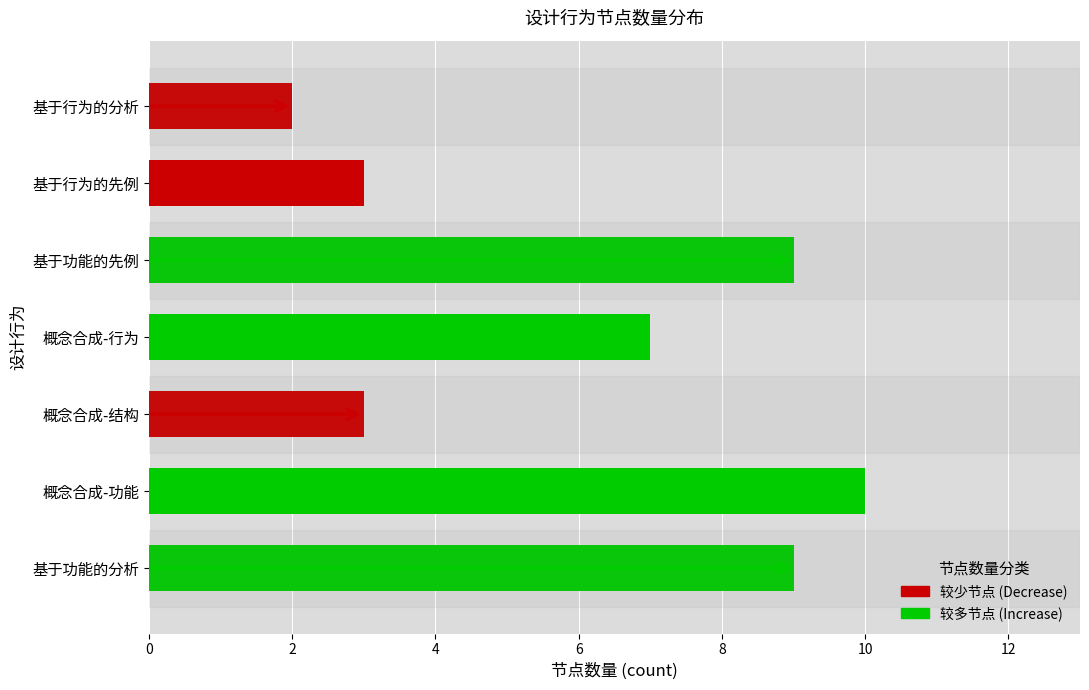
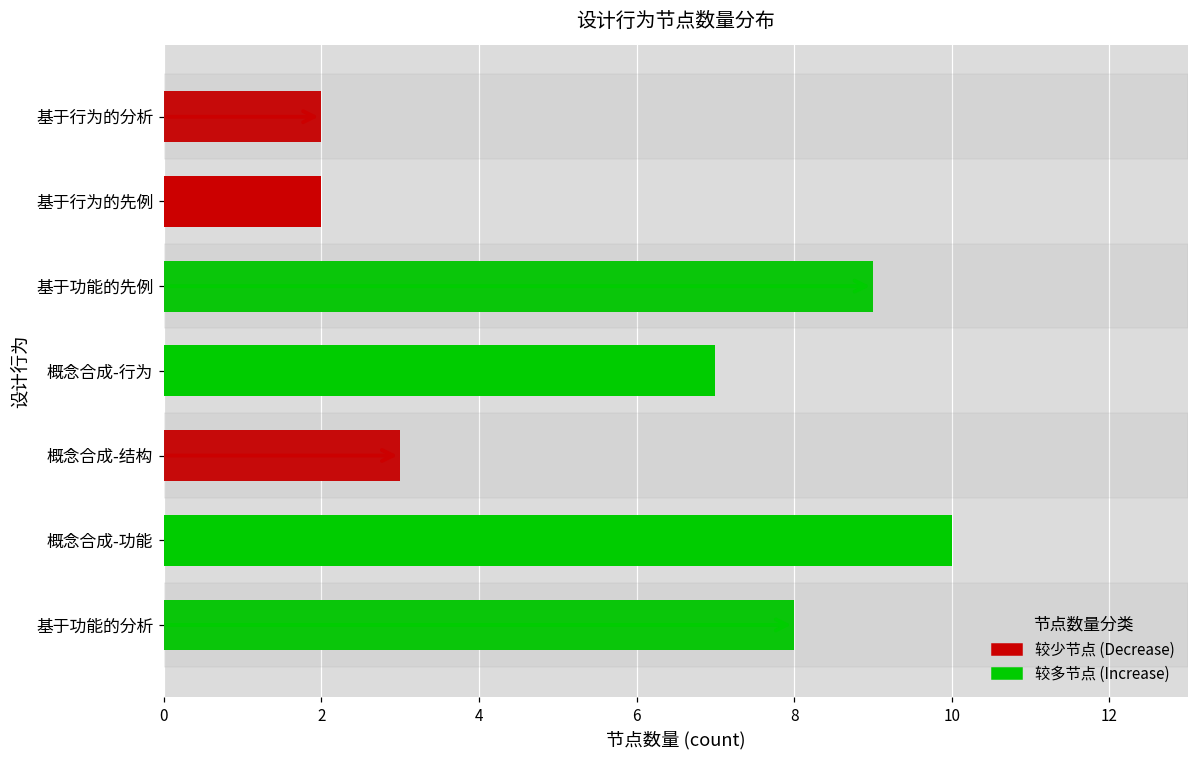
基于行为的先例: 3 -> 2
基于功能的分析: 9 -> 8
